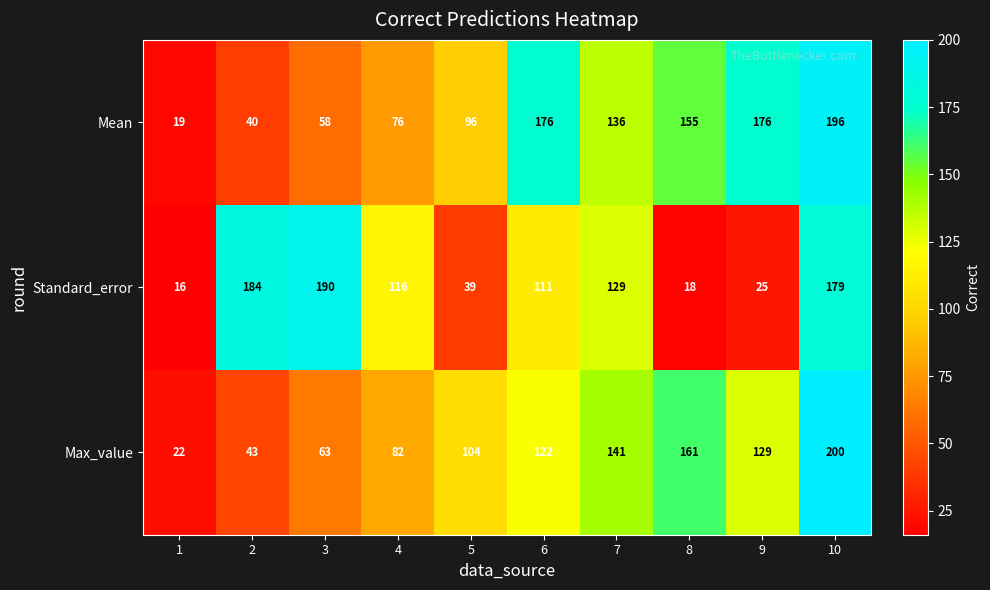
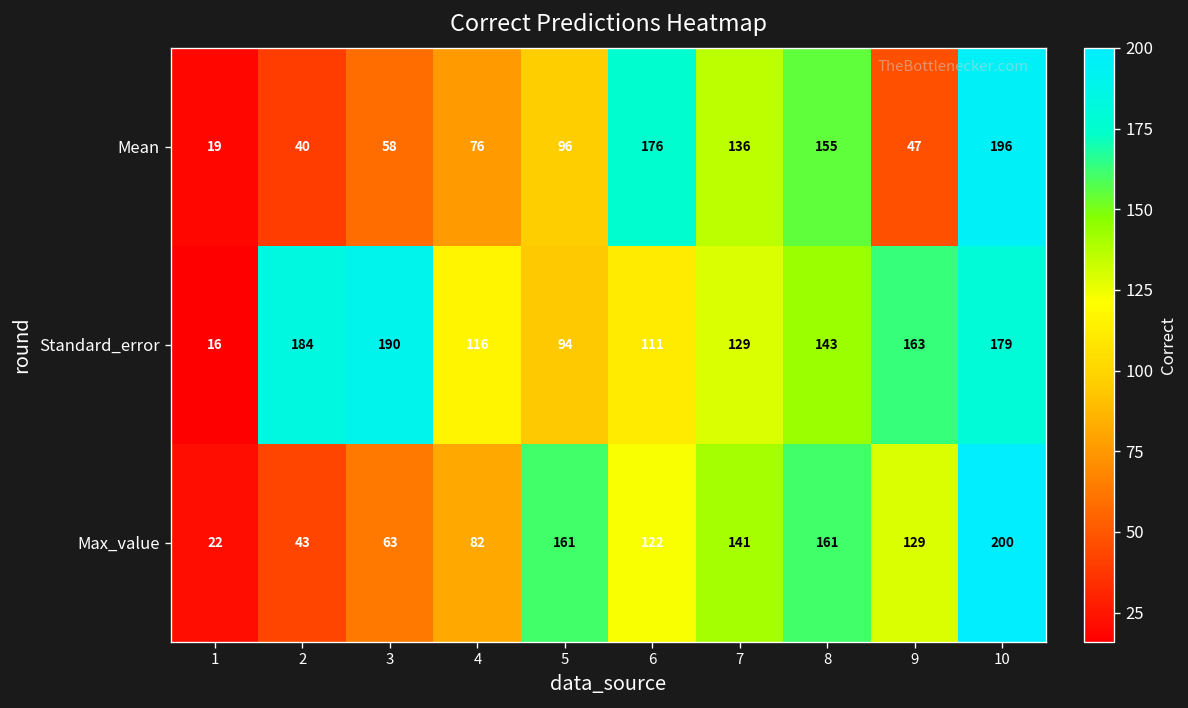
Mean, 9: 176 -> 47
Standard_error, 5: 39 -> 94
Standard_error, 8: 18 -> 143
Standard_error, 9: 25 -> 163
Max_value, 5: 104 -> 161
